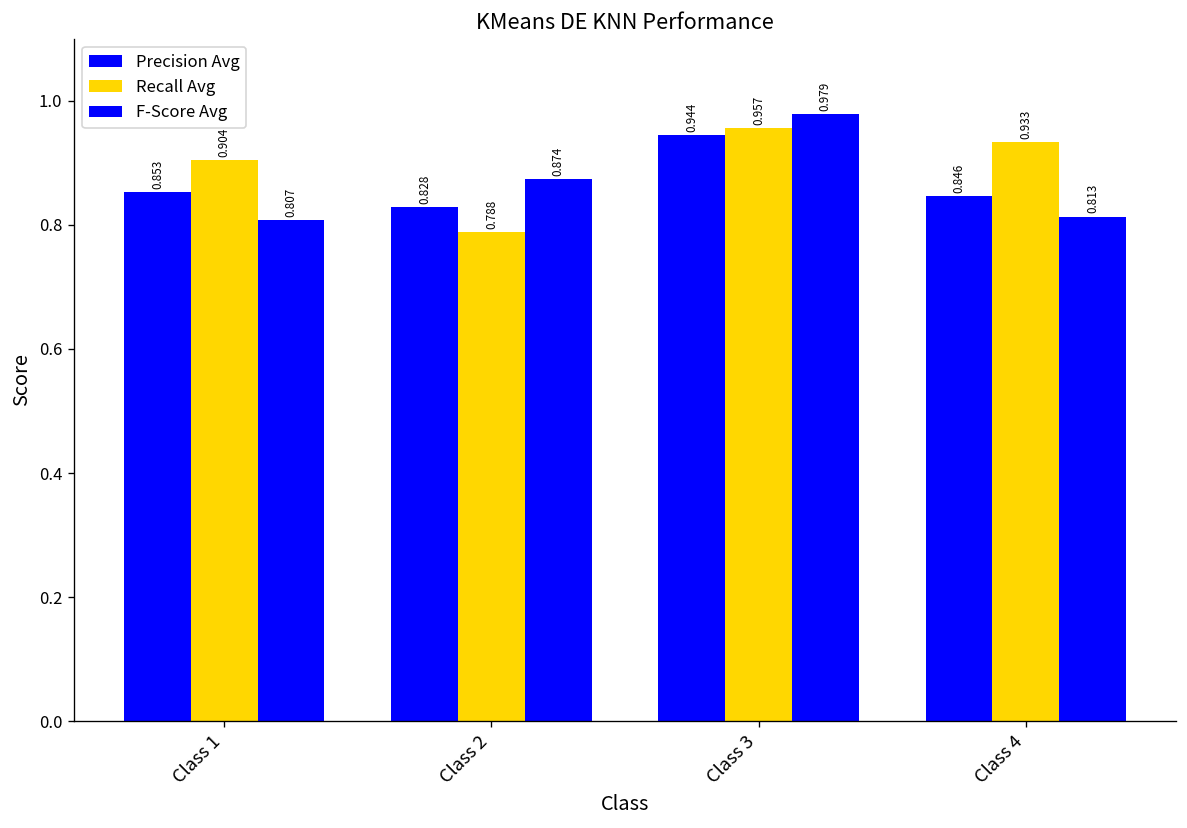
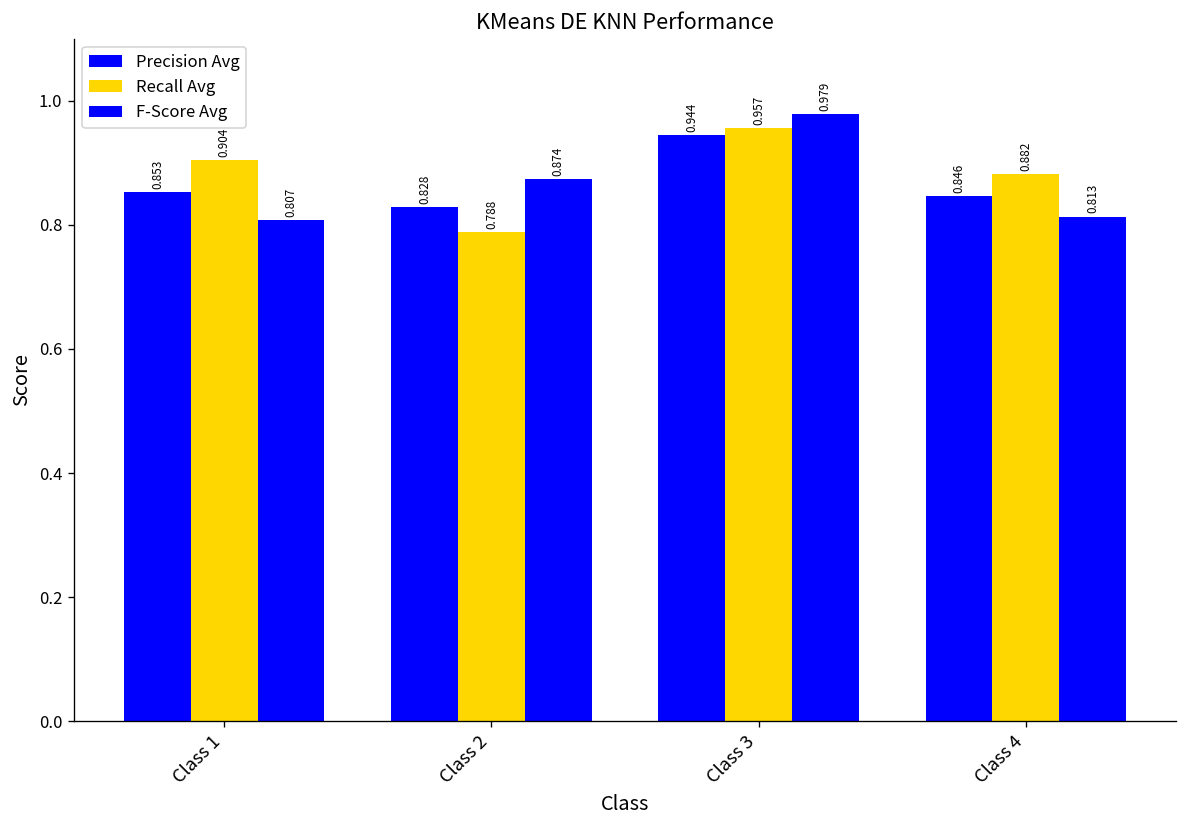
Recall Avg, Class 4: 0.933 -> 0.882
